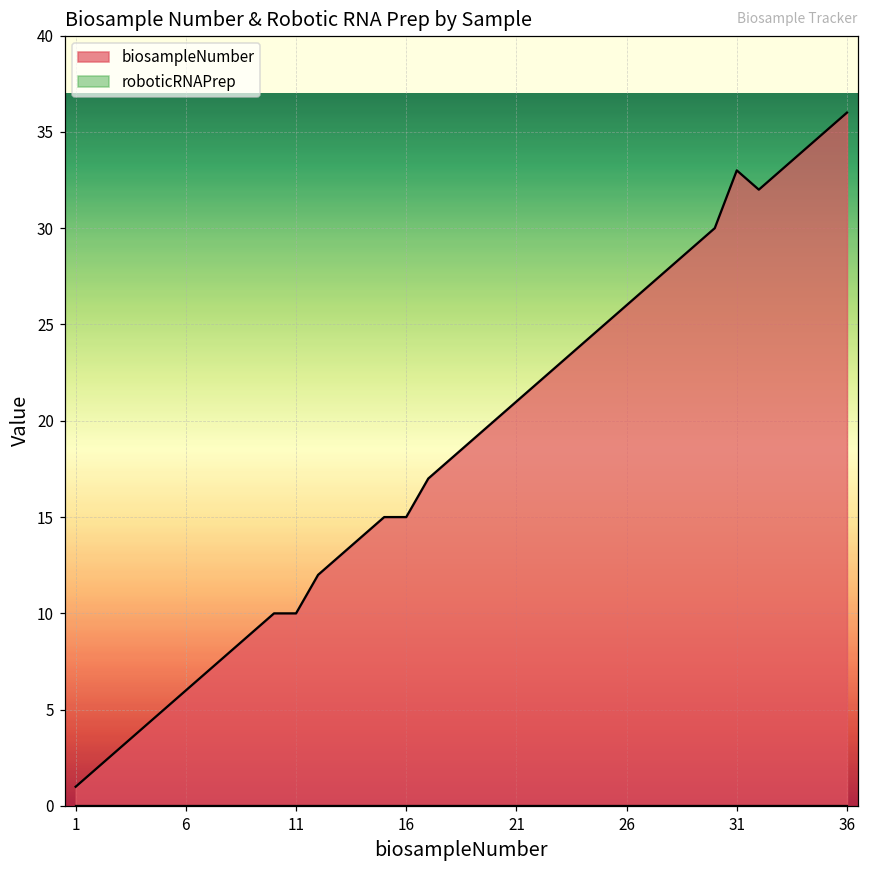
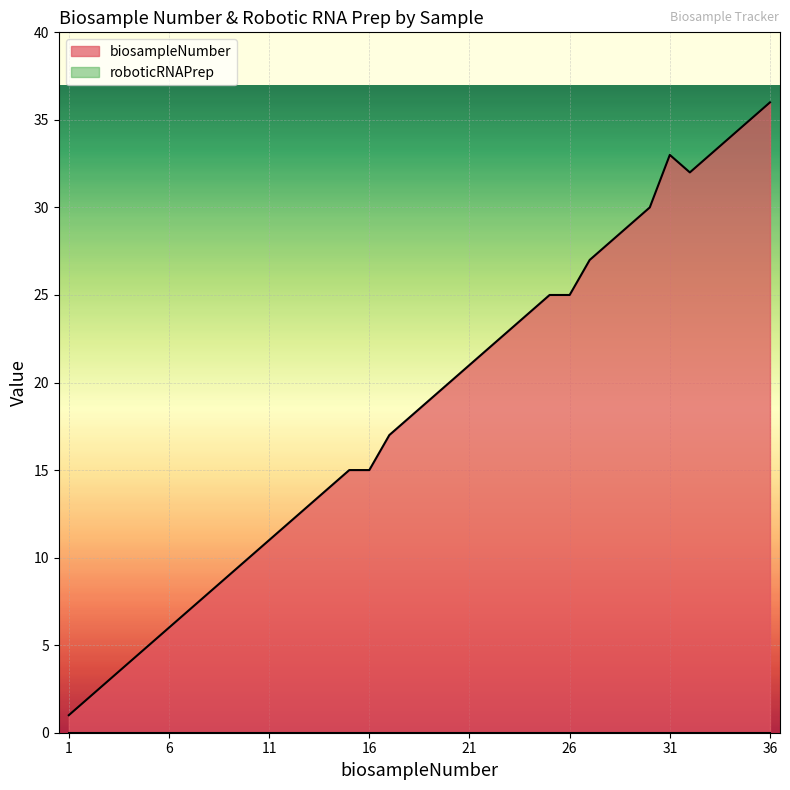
biosampleNumber, 11: 10 -> 11
biosampleNumber, 26: 26 -> 25
